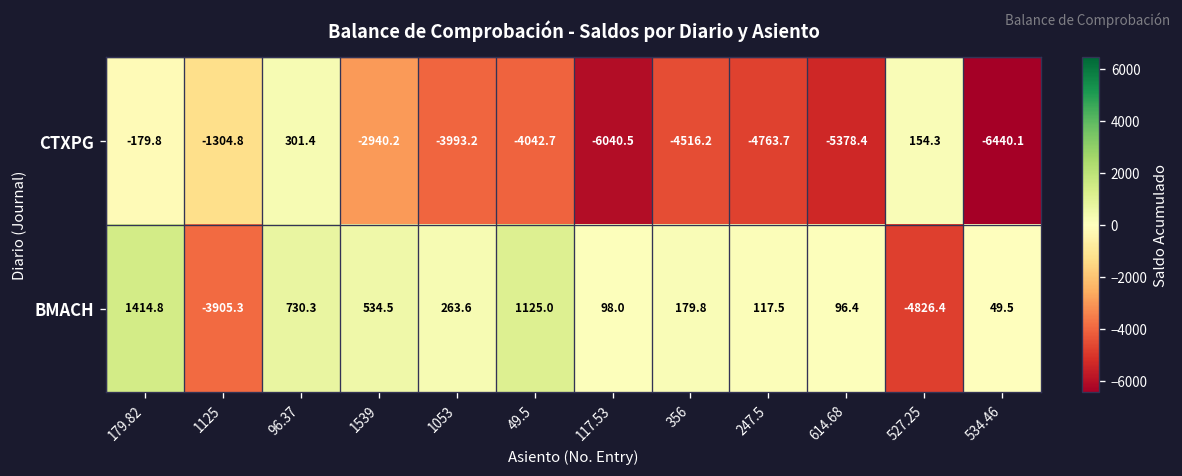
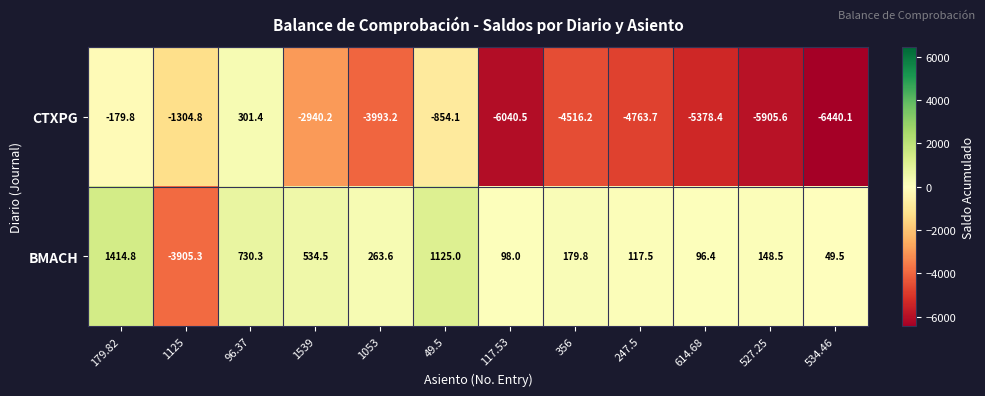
CTXPG, 49.5: -4042.7 -> -854.1
CTXPG, 527.25: 154.3 -> -5905.6
BMACH, 527.25: -4826.4 -> 148.5
